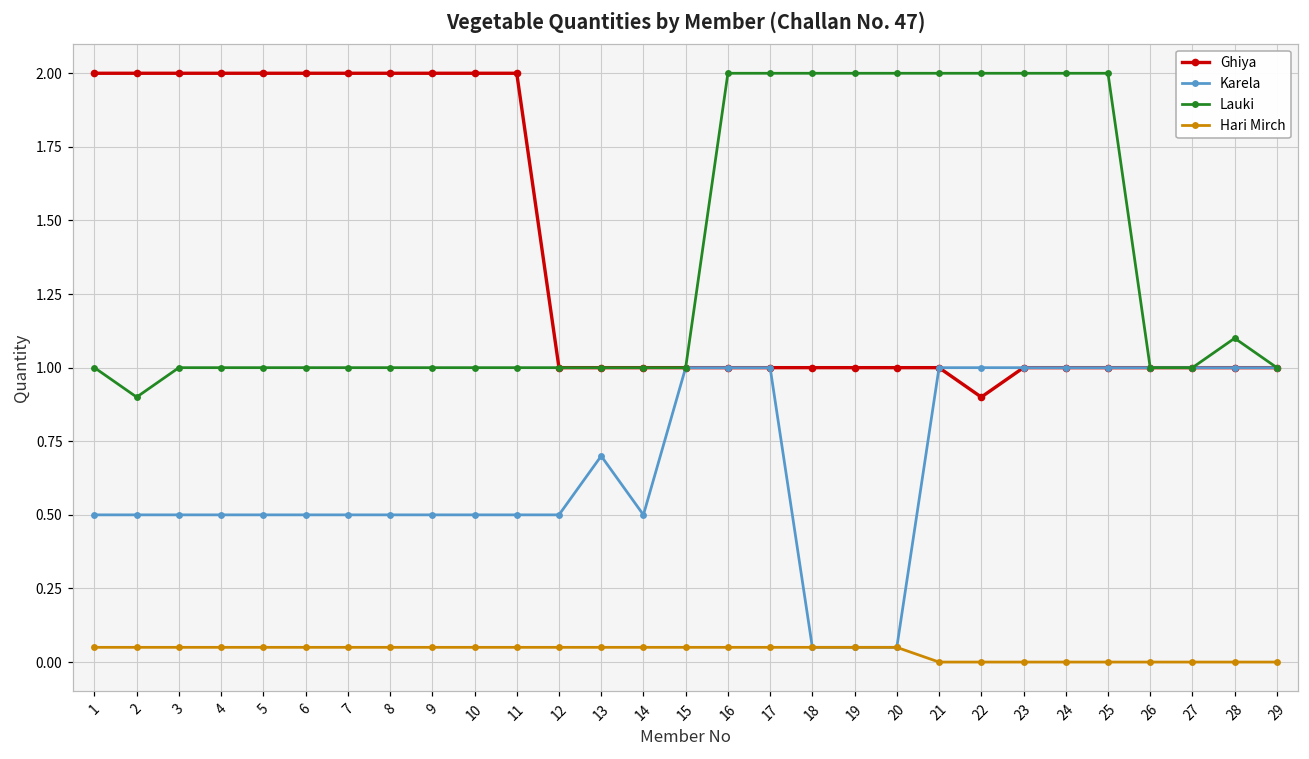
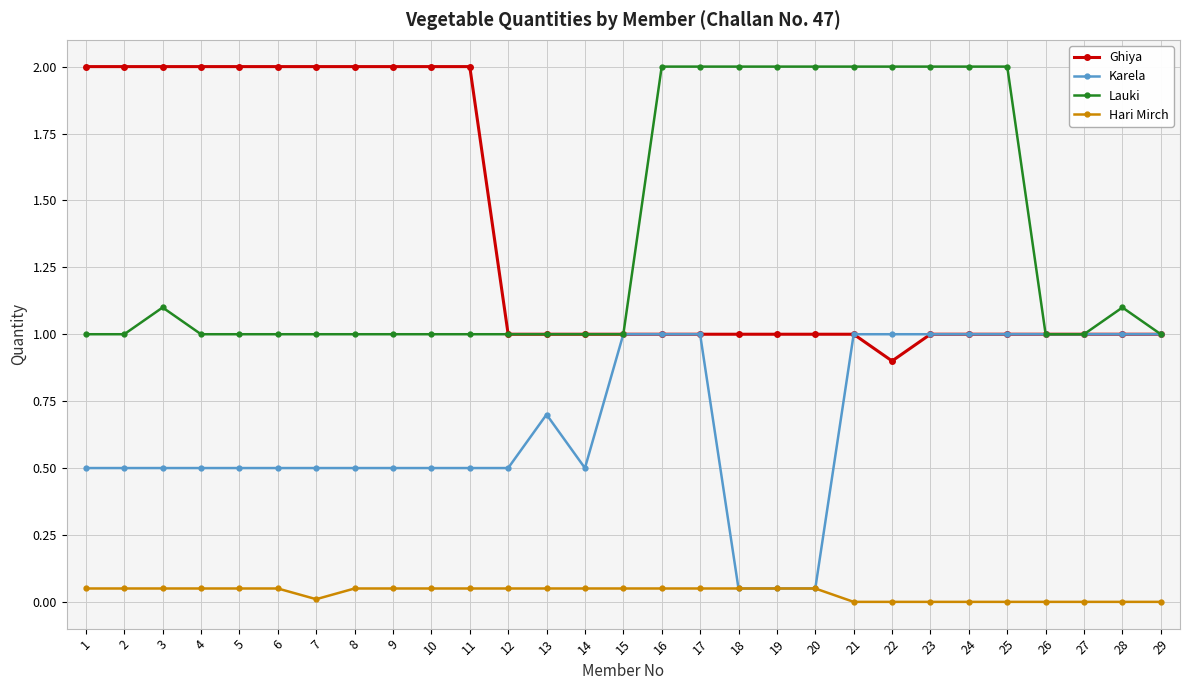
Lauki, 2: 0.9 -> 1.0
Lauki, 3: 1.0 -> 1.1
Hari Mirch, 7: 0.05 -> 0.01
